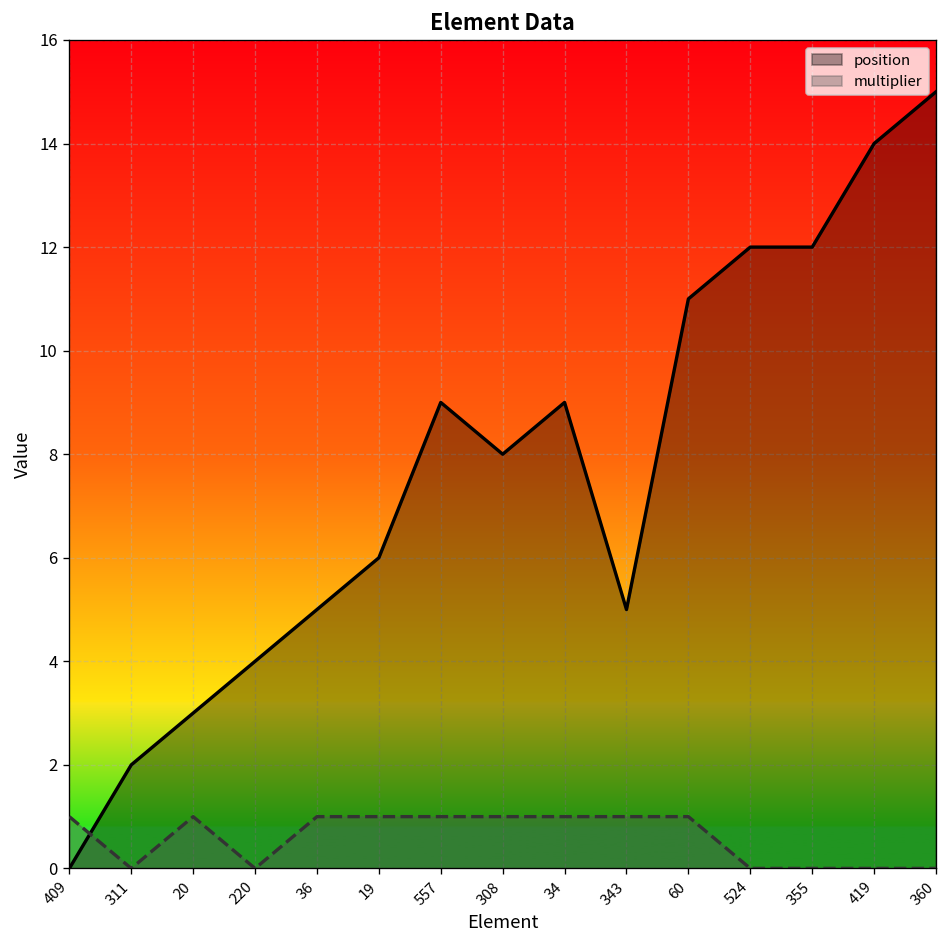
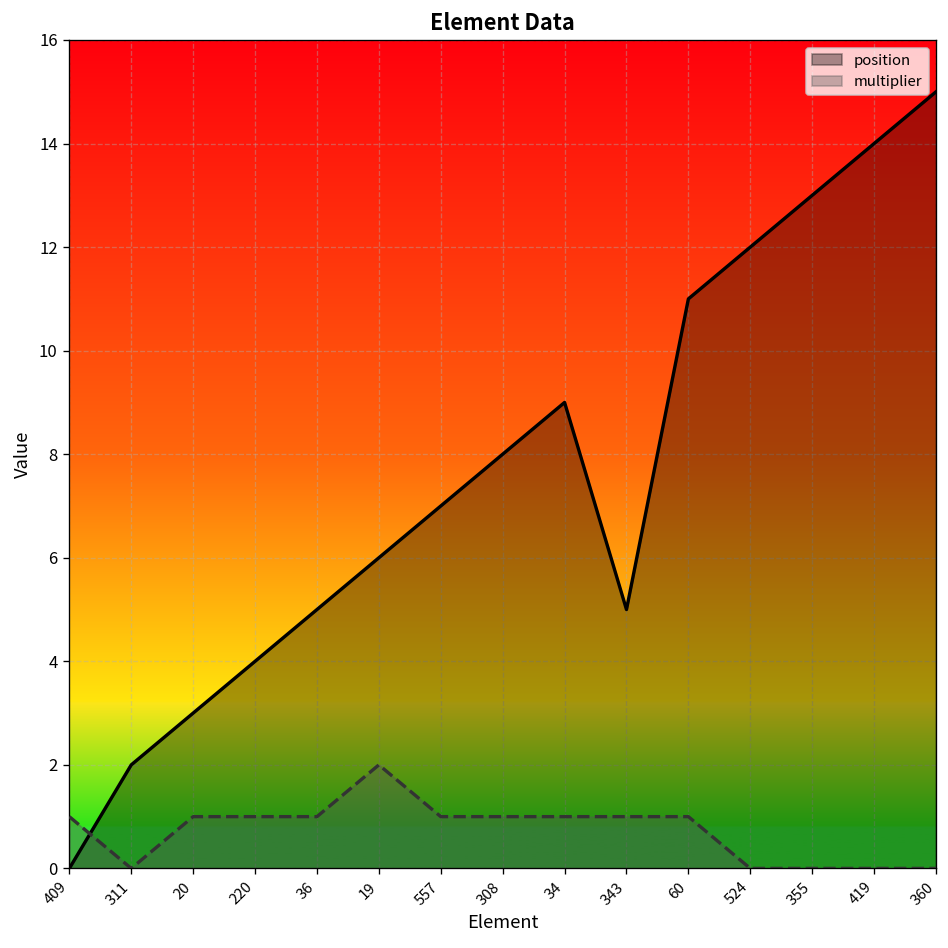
multiplier, 220: 0 -> 1
multiplier, 19: 1 -> 2
position, 557: 9 -> 7
position, 355: 12 -> 13
